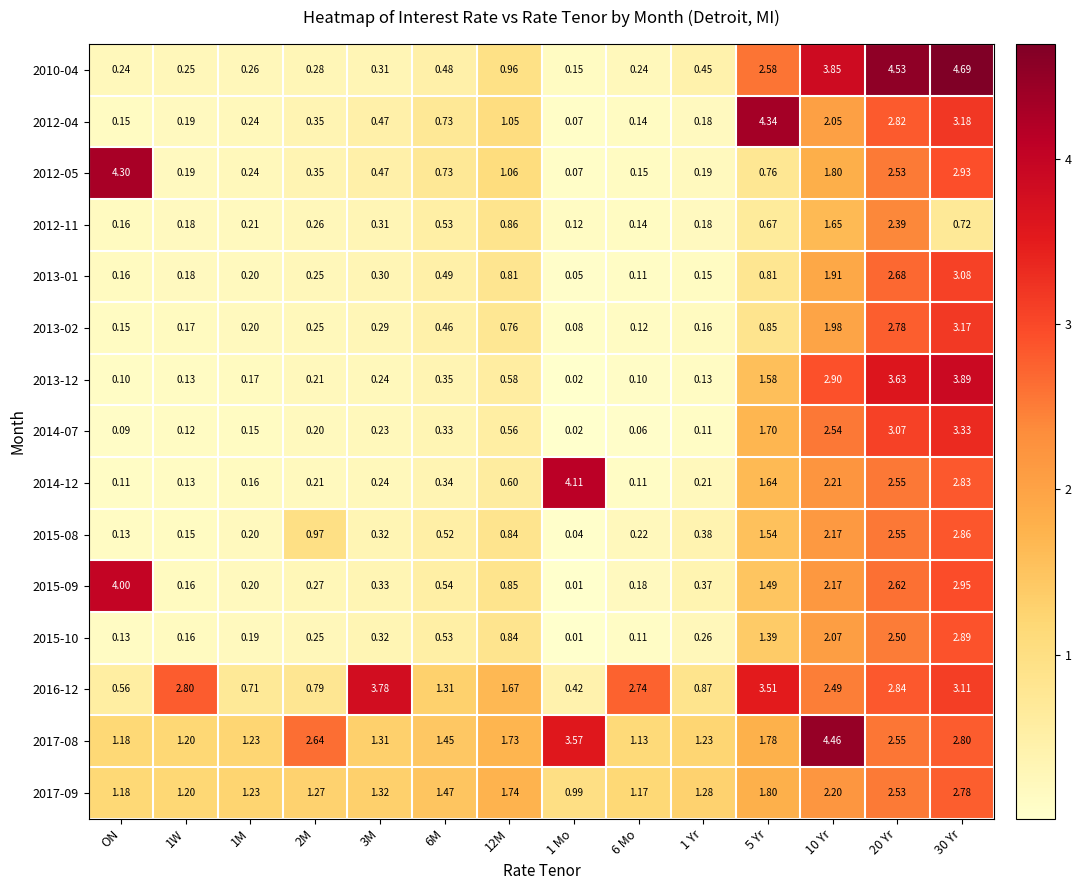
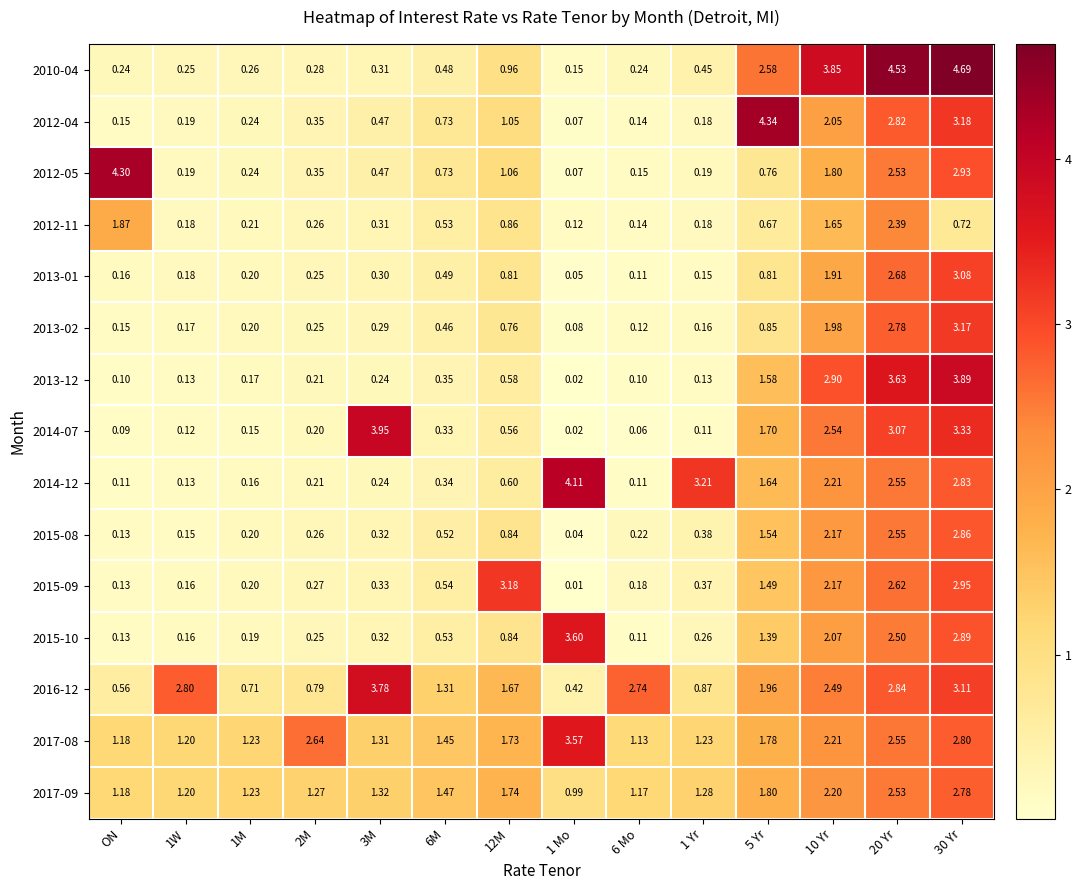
2012-11, ON: 0.16 -> 1.87
2014-07, 3M: 0.23 -> 3.95
2014-12, 1 Yr: 0.21 -> 3.21
2015-08, 2M: 0.97 -> 0.26
2015-09, ON: 4.00 -> 0.13
2015-09, 12M: 0.85 -> 3.18
2015-10, 1 Mo: 0.01 -> 3.60
2016-12, 5 Yr: 3.51 -> 1.96
2017-08, 10 Yr: 4.46 -> 2.21
